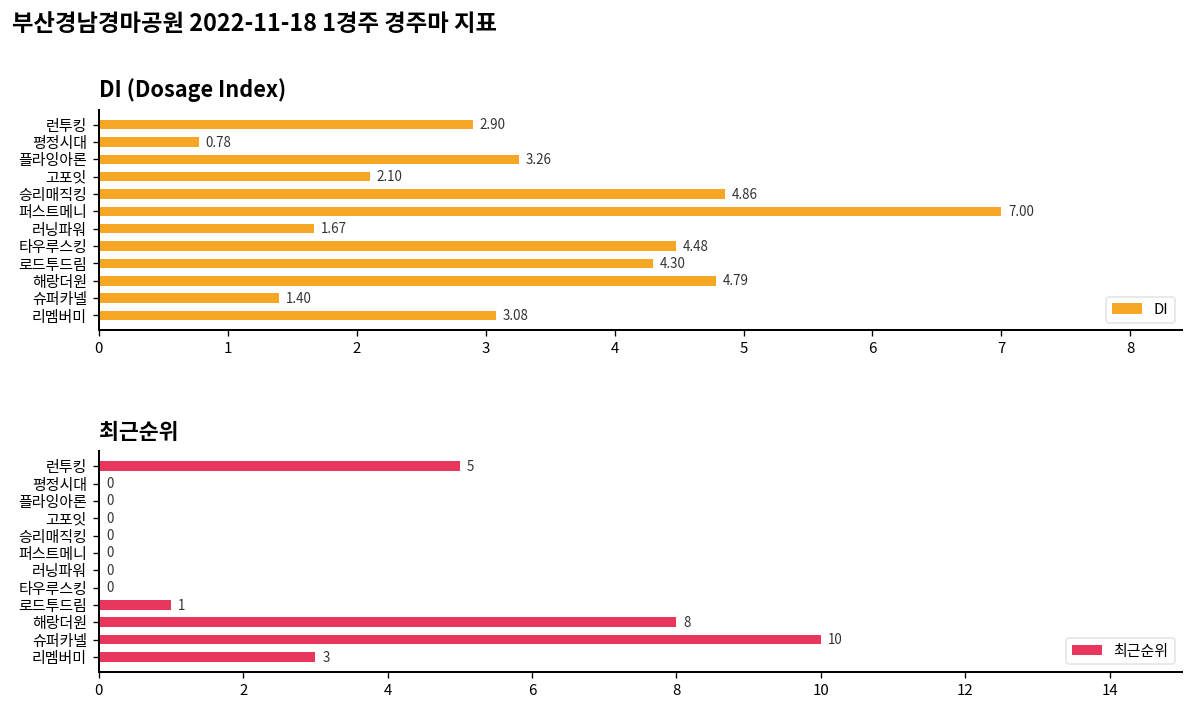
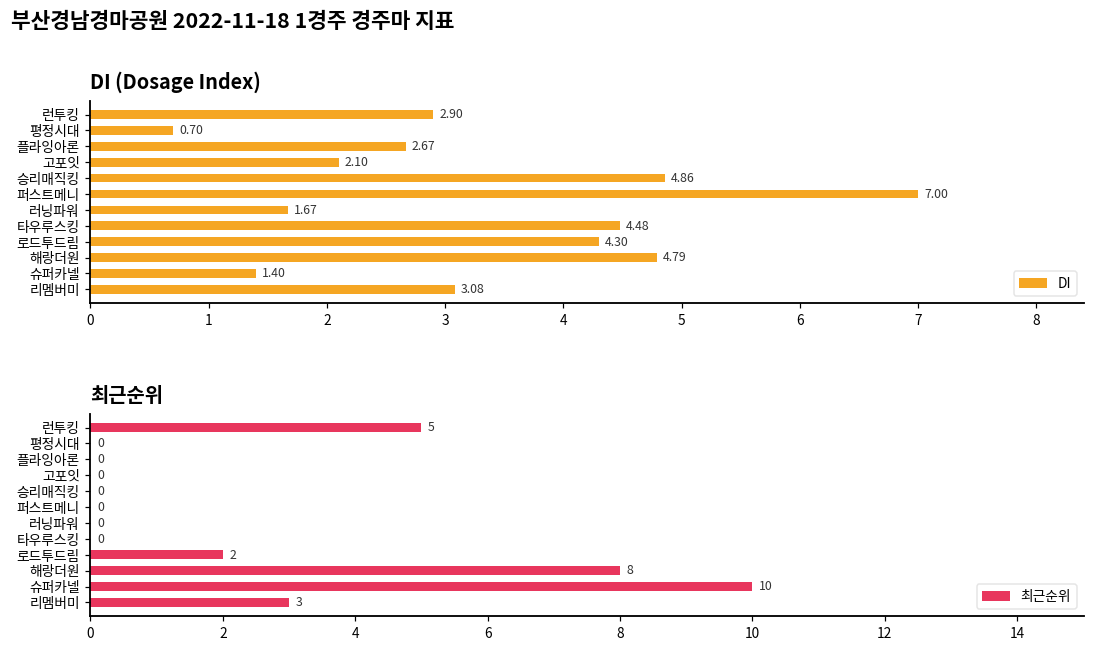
DI (Dosage Index), 평정시대: 0.78 -> 0.70
DI (Dosage Index), 플라잉아론: 3.26 -> 2.67
최근순위, 로드투드림: 1 -> 2
